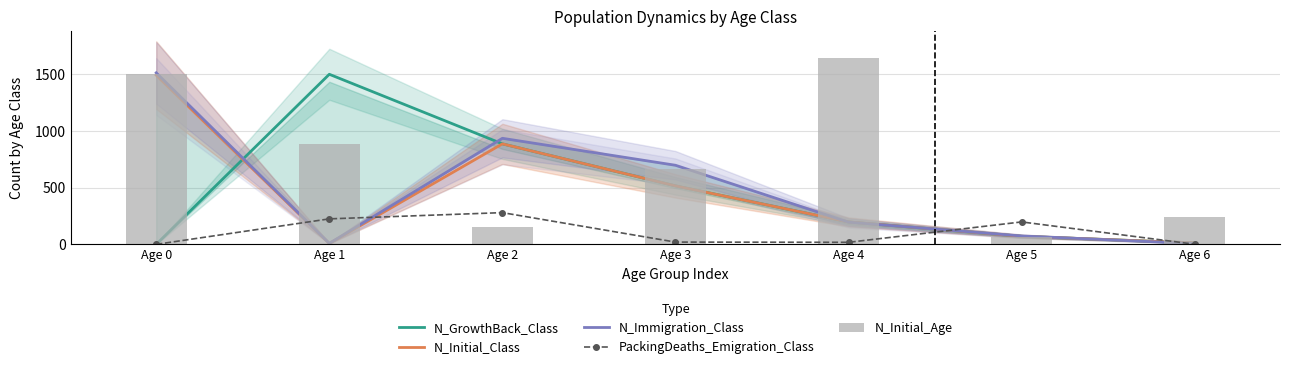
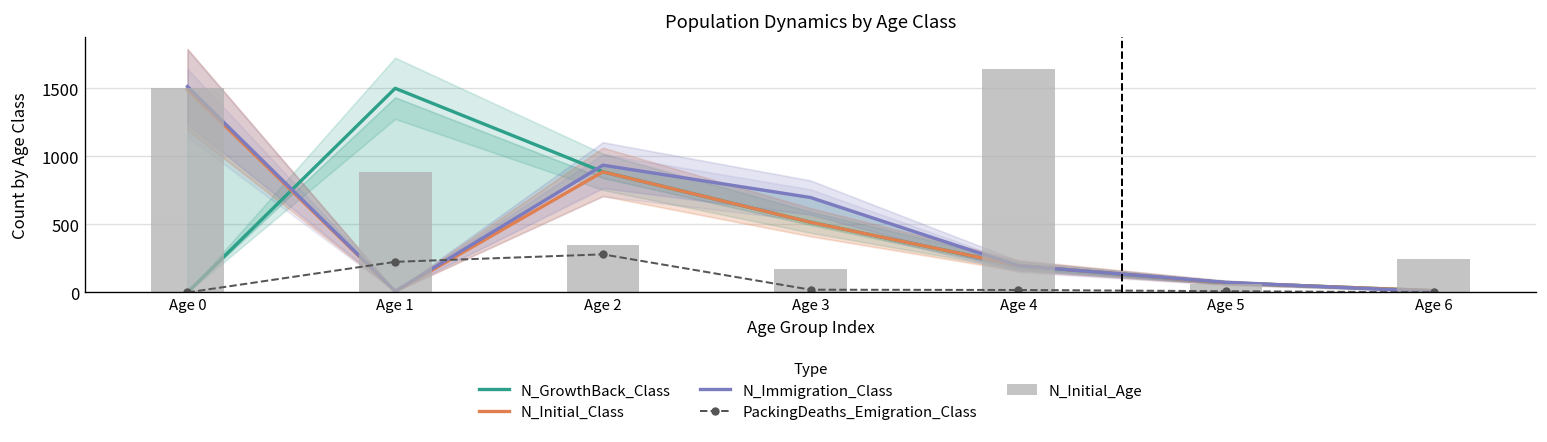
N_Initial_Age, Age 2: 150 -> 350
N_Initial_Age, Age 3: 660 -> 170
PackingDeaths_Emigration_Class, Age 5: 200 -> 10
